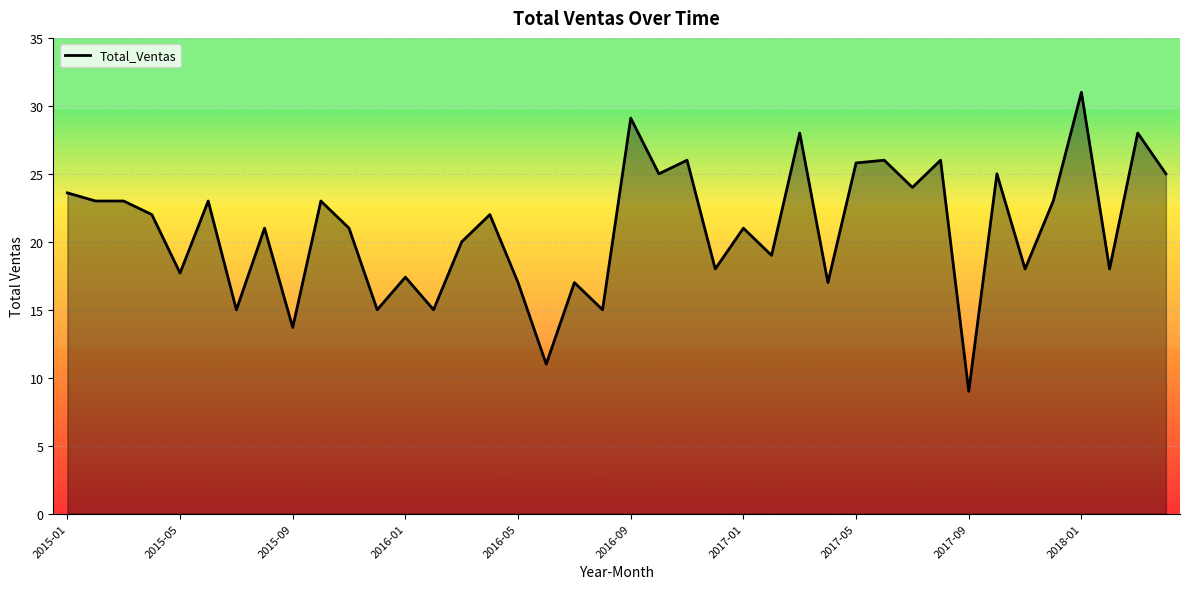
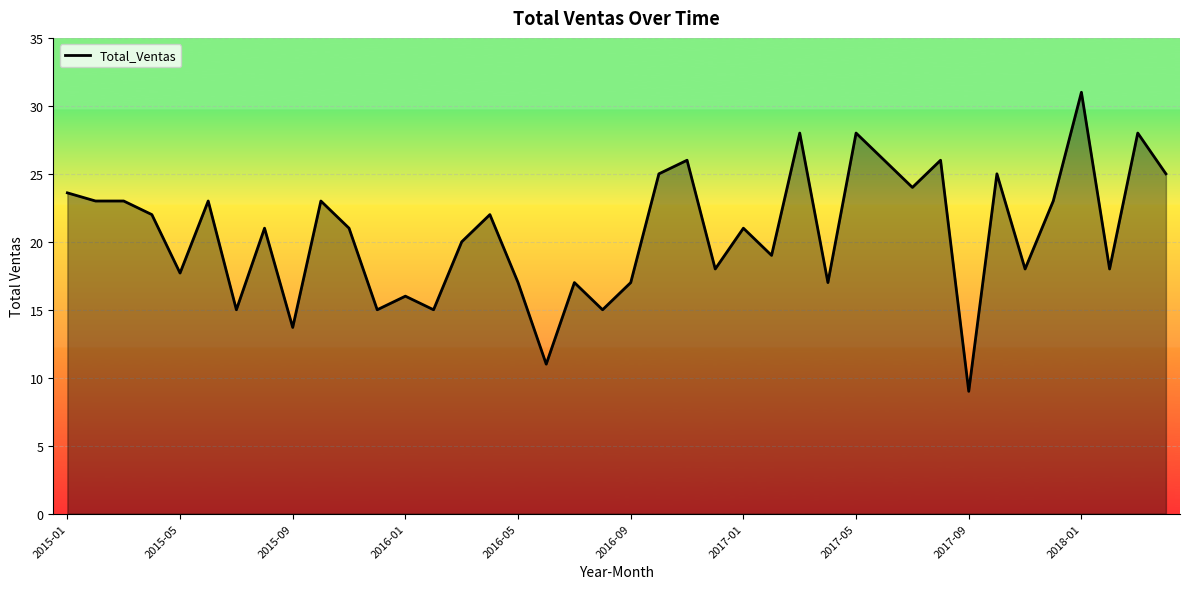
2016-01: 17.4 -> 16.0
2016-09: 29.1 -> 17.0
2017-05: 25.8 -> 28.0
